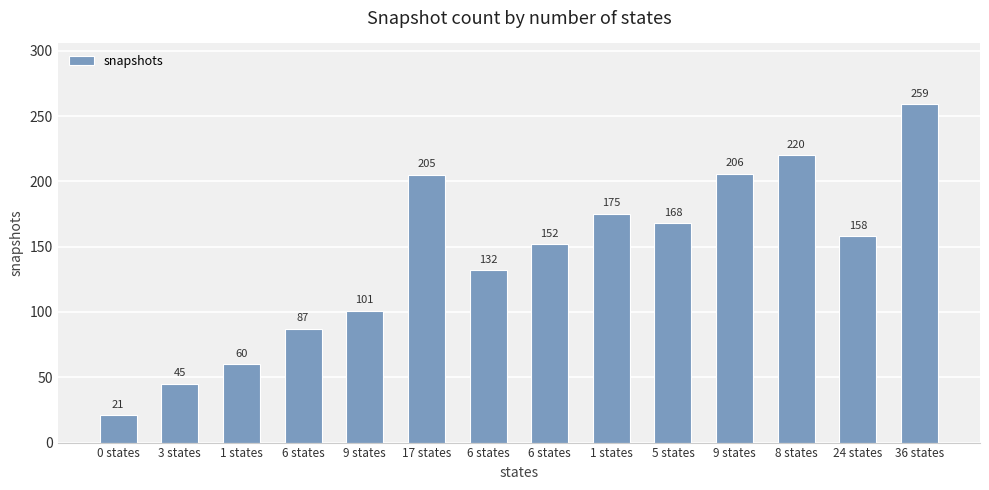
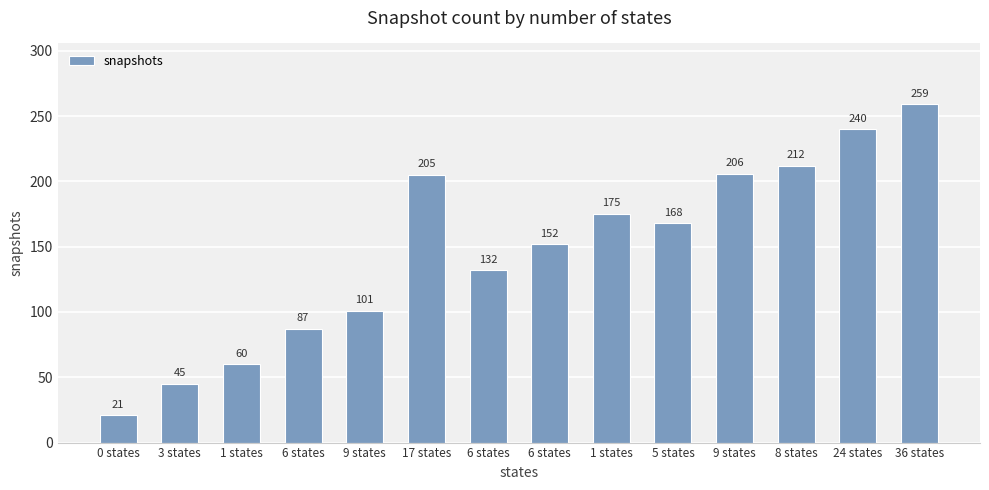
8 states: 220 -> 212
24 states: 158 -> 240
